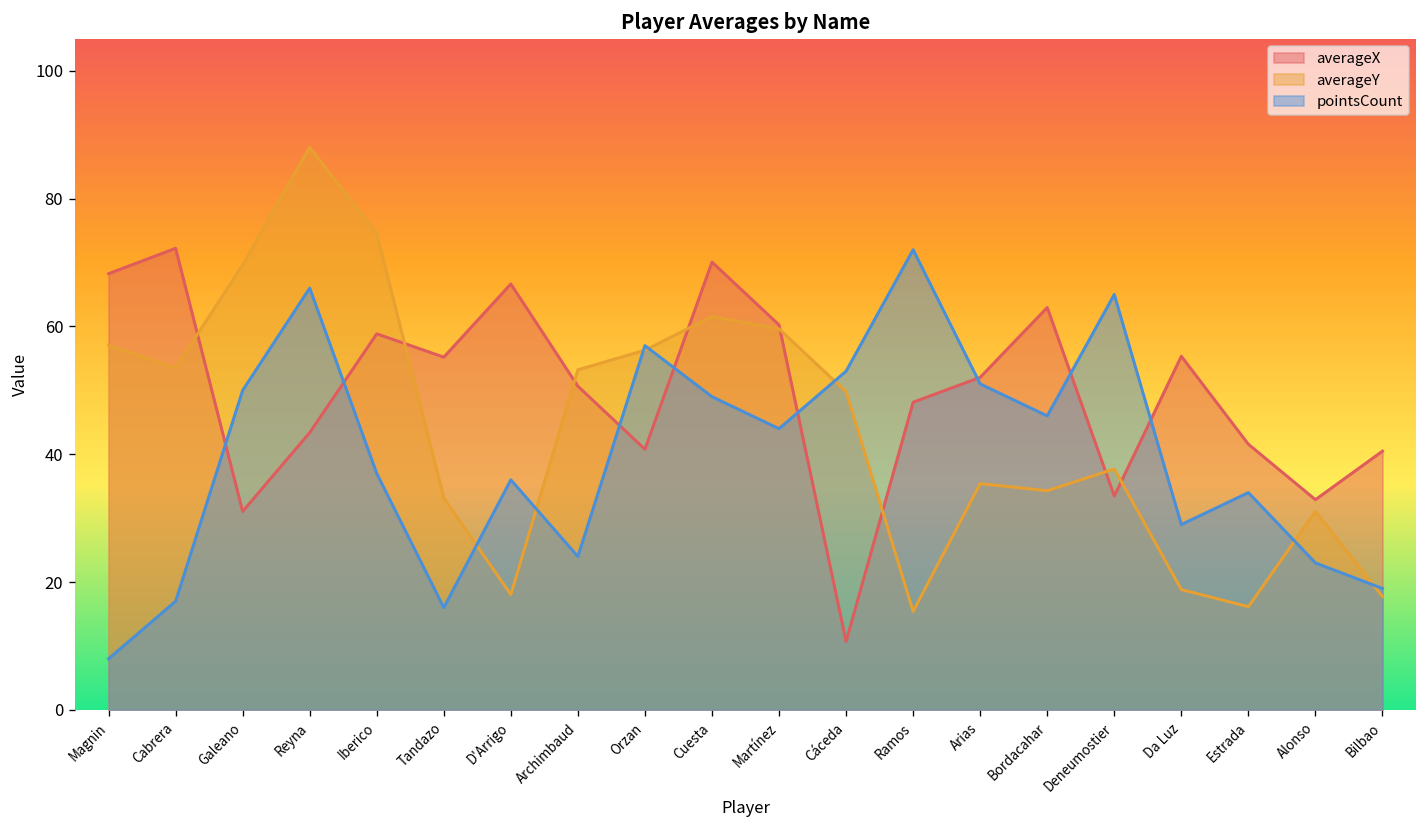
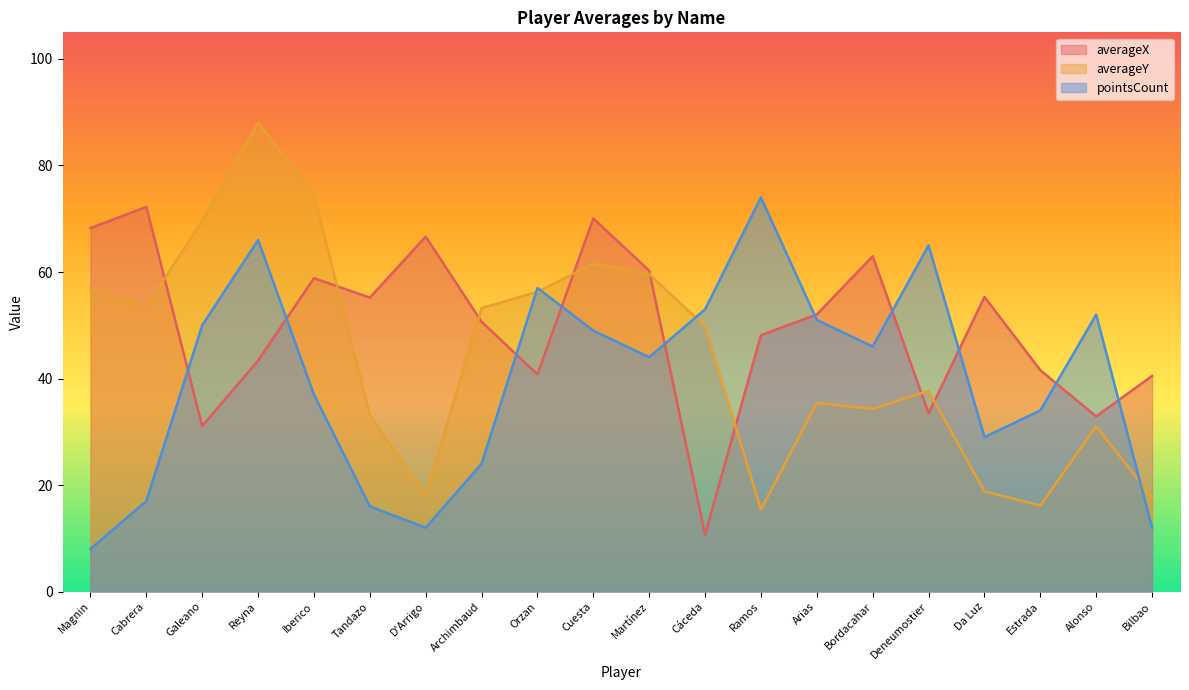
pointsCount, D'Arrigo: 36 -> 12
pointsCount, Ramos: 72 -> 74
pointsCount, Alonso: 23 -> 52
pointsCount, Bilbao: 19 -> 12
